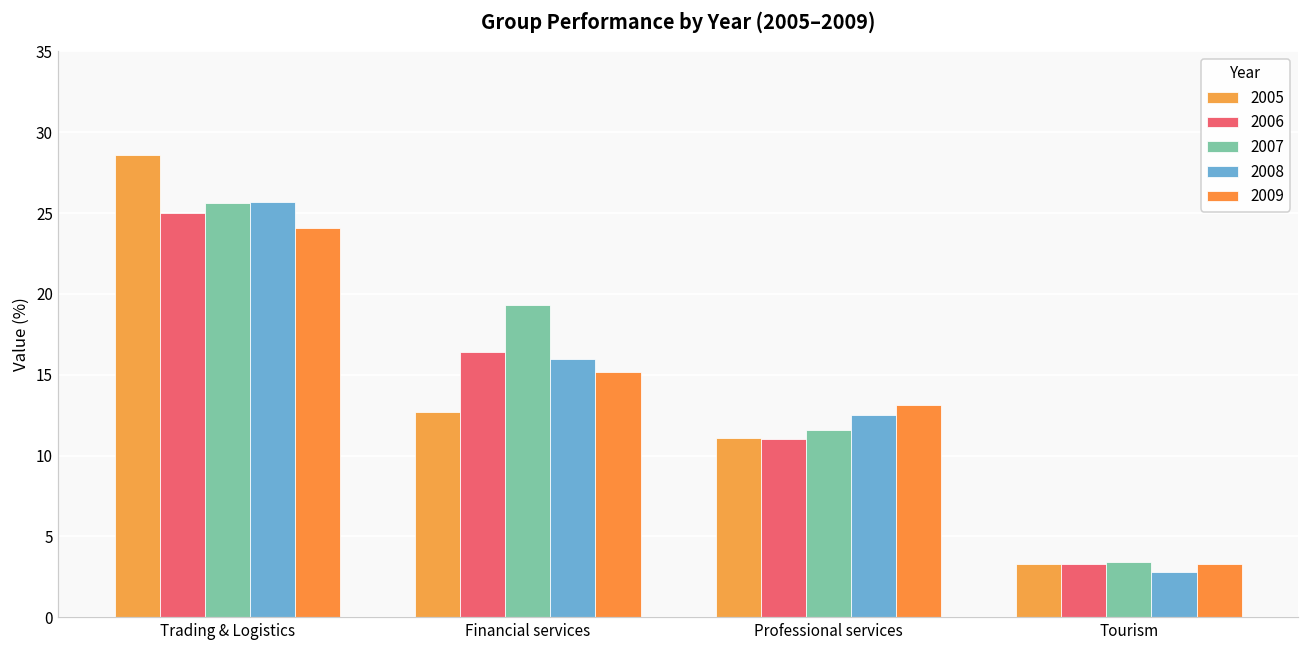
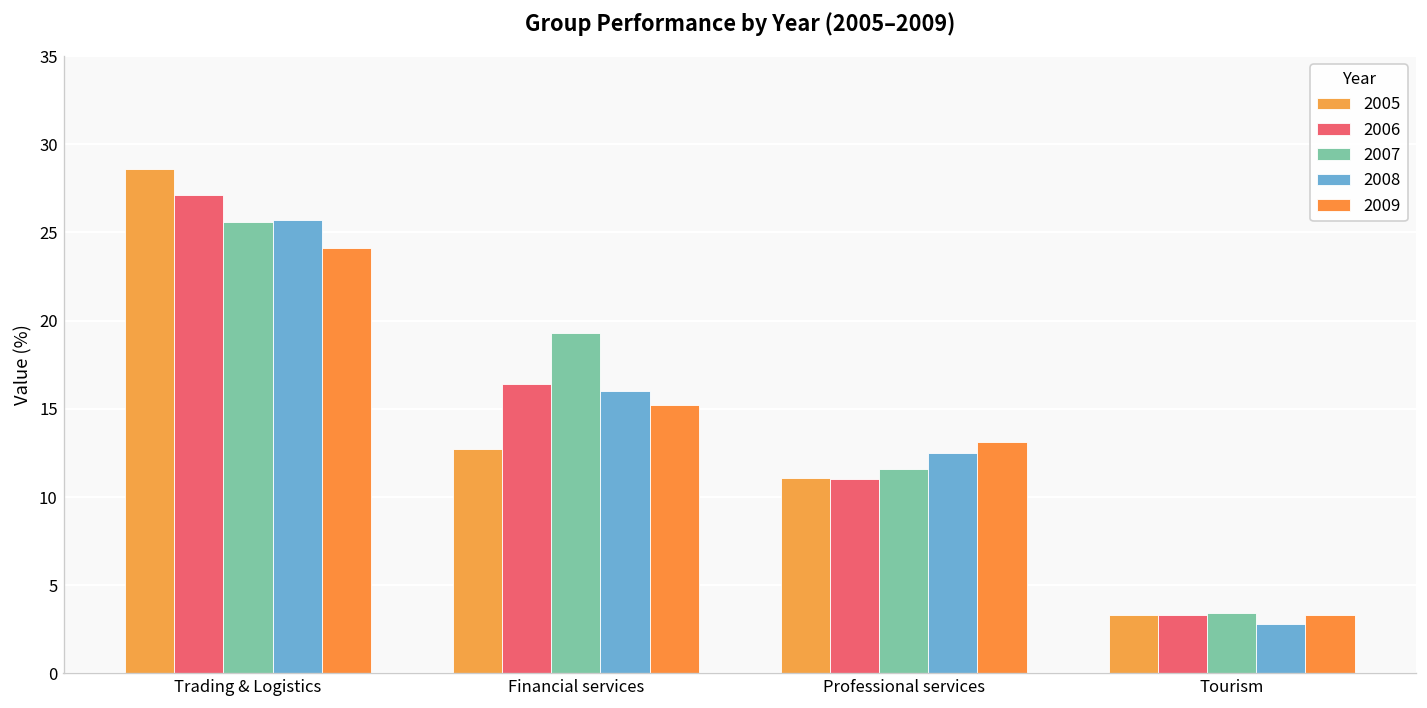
2006, Trading & Logistics: 25.0 -> 27.1
